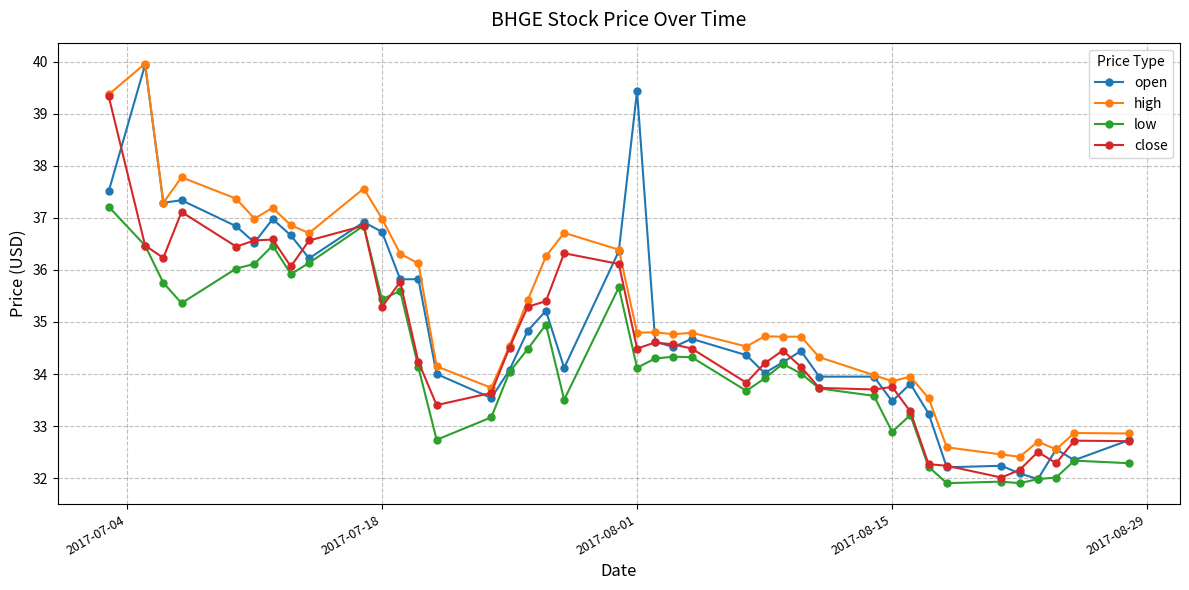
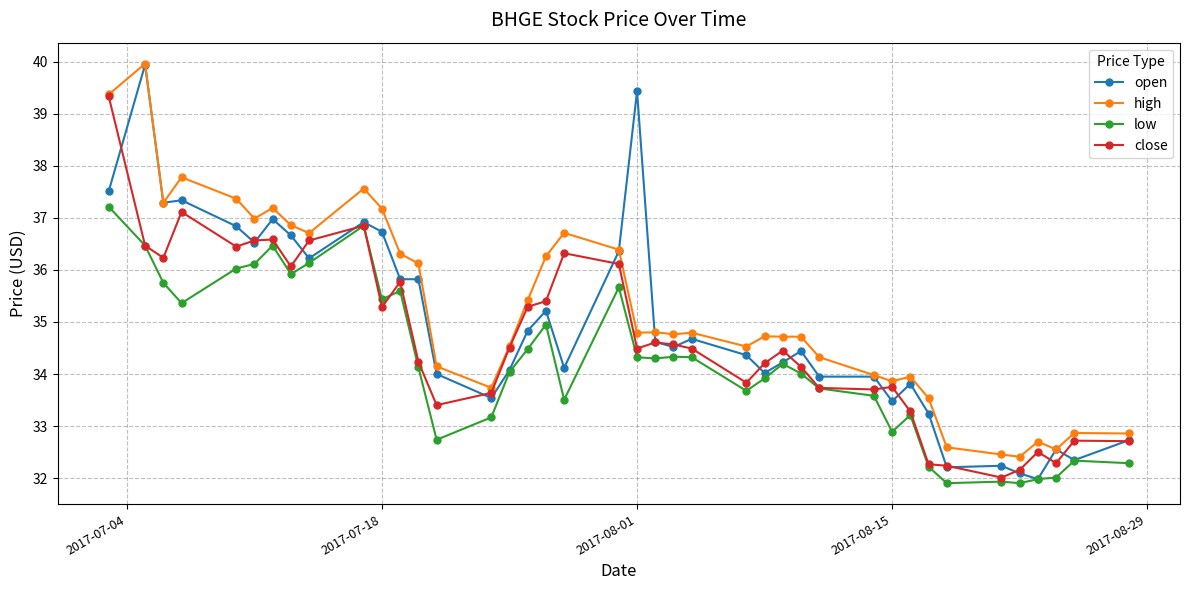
high, 2017-07-18: 37.0 -> 37.2
low, 2017-08-01: 34.1 -> 34.3
